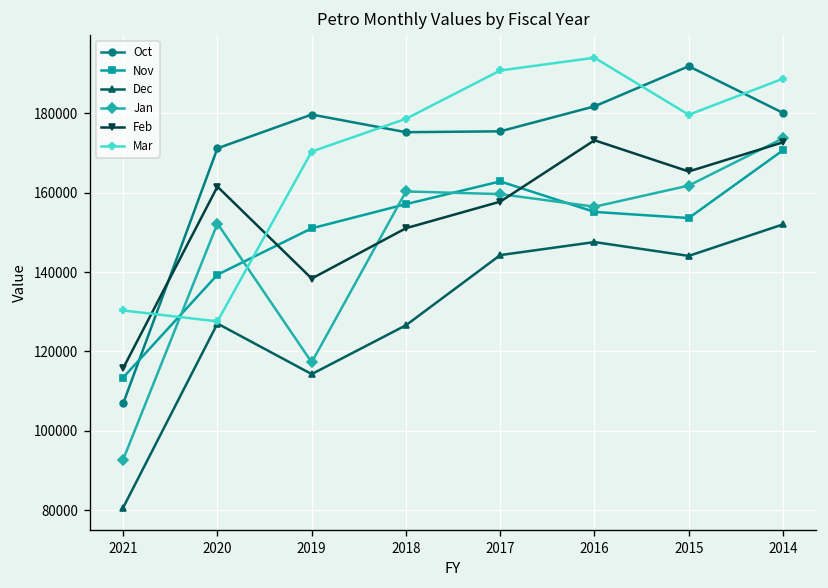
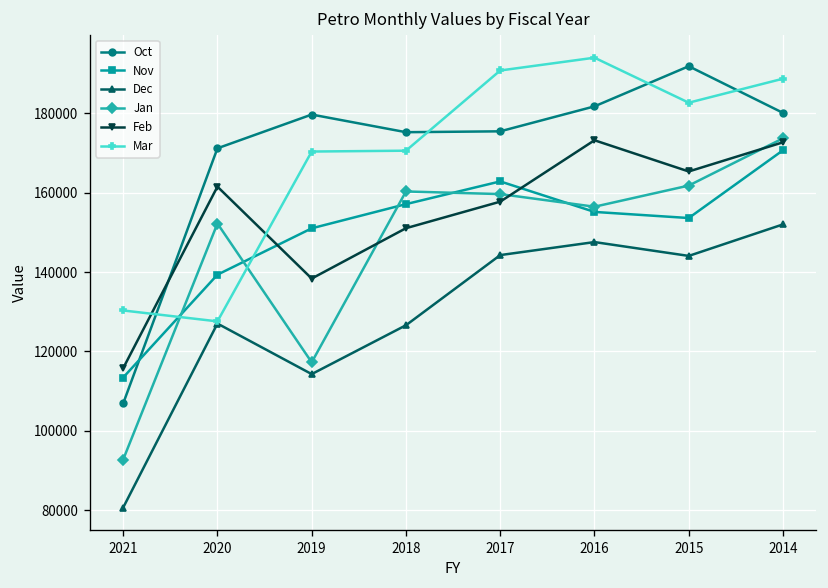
Mar, 2018: 179000 -> 171000
Mar, 2015: 180000 -> 183000
